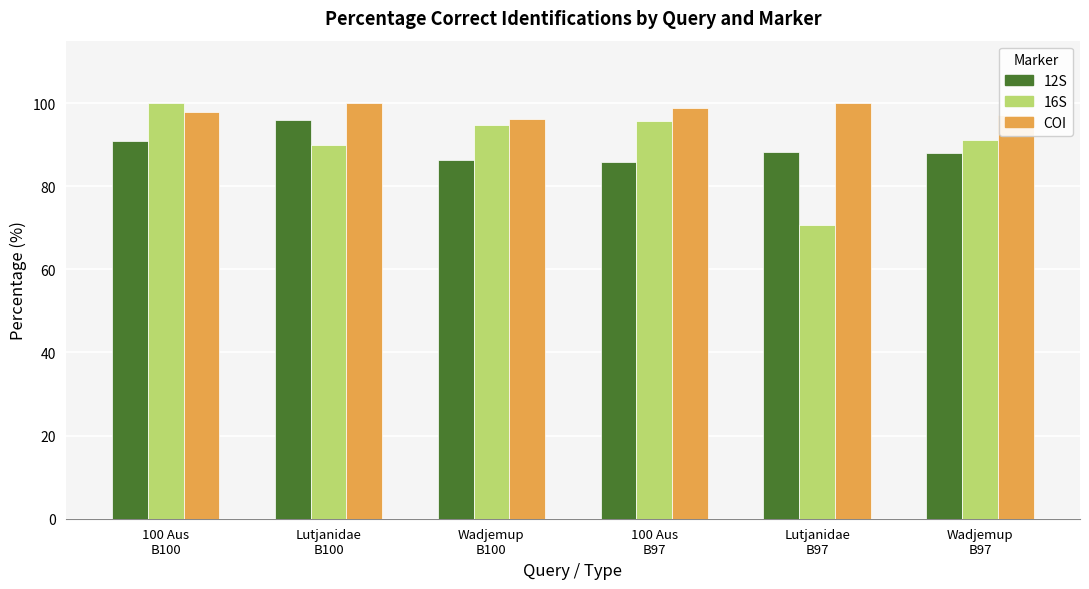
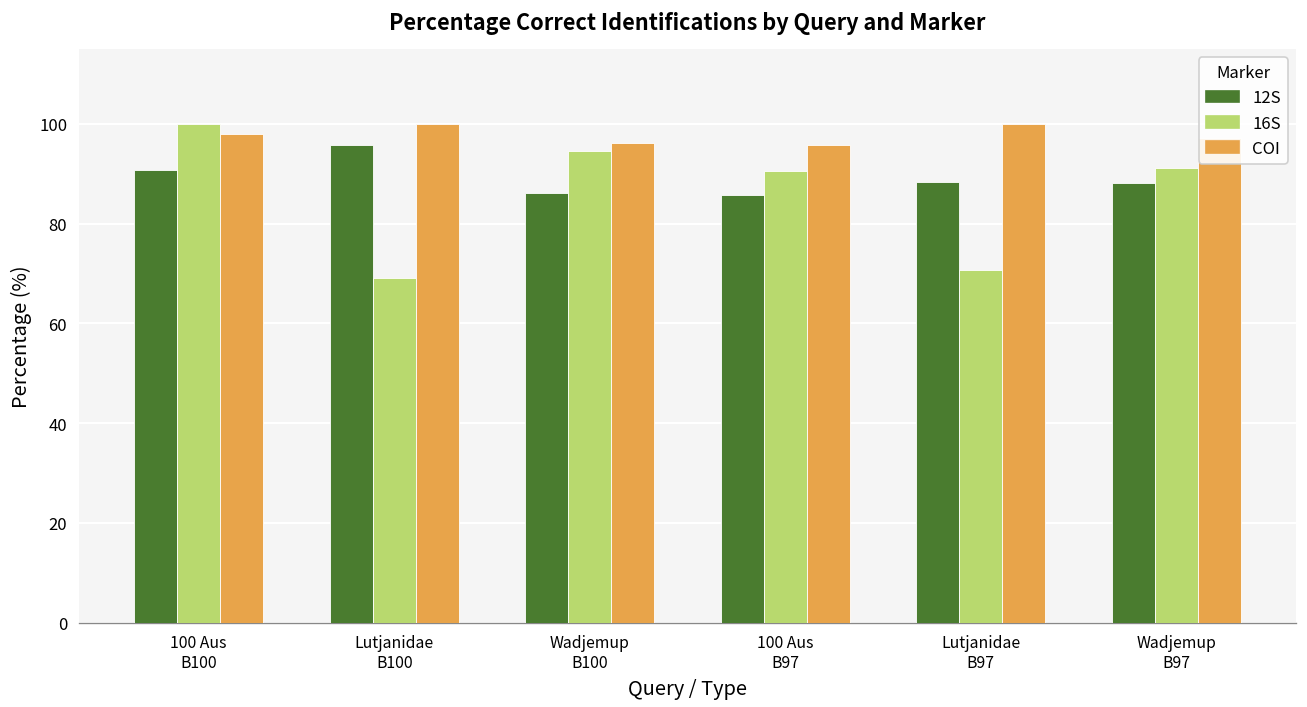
16S, Lutjanidae B100: 90 -> 69
16S, 100 Aus B97: 96 -> 91
COI, 100 Aus B97: 99 -> 96
